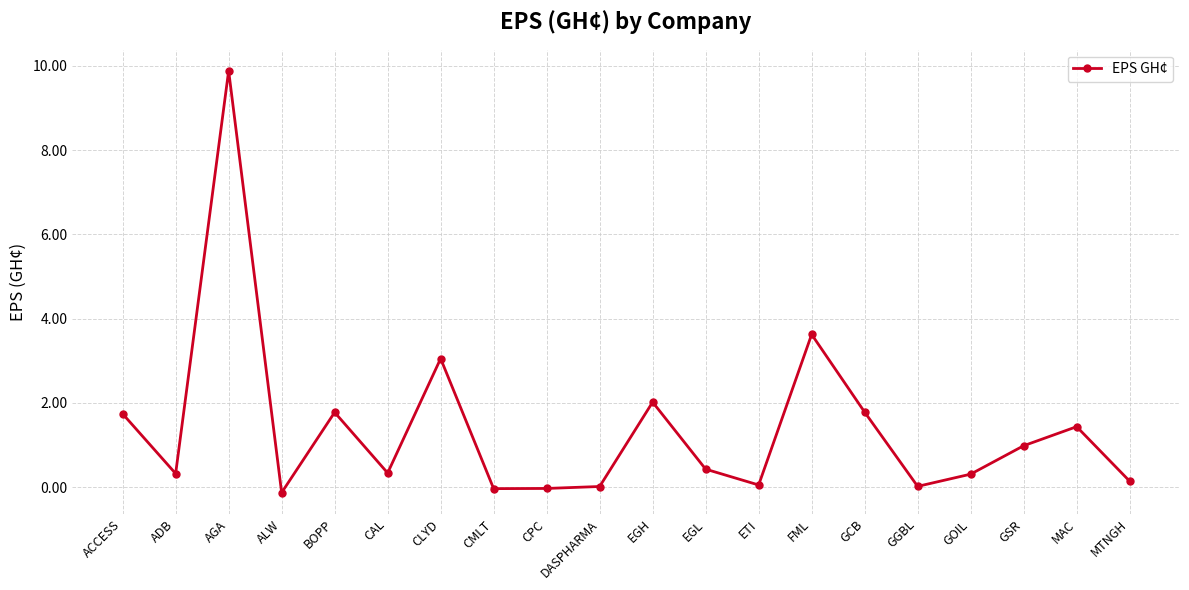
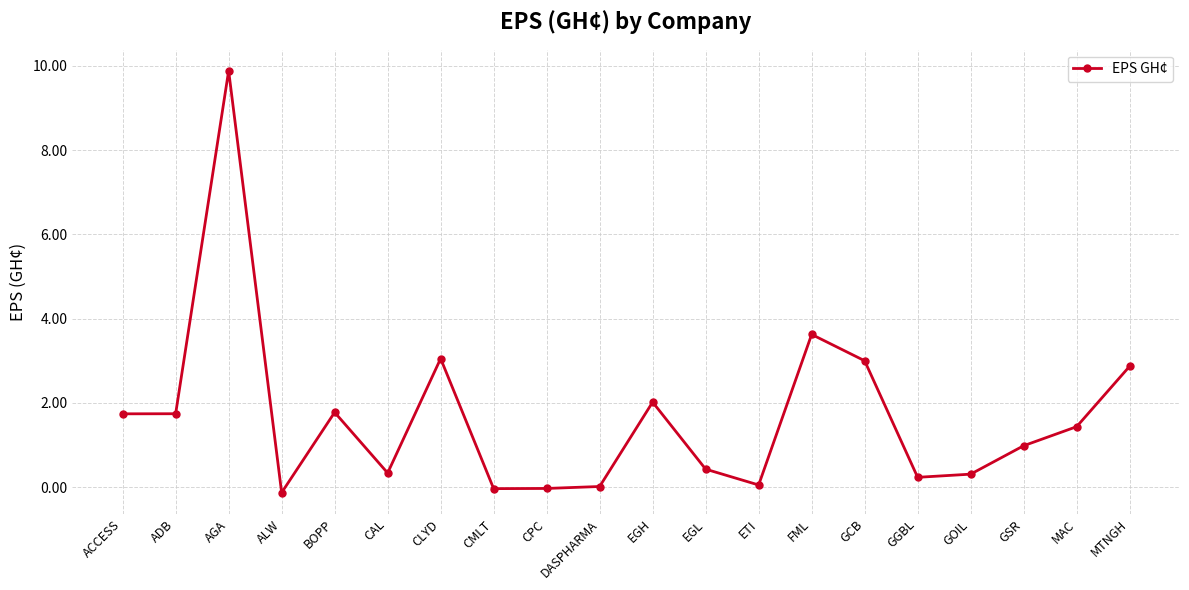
ADB: 0.3 -> 1.7
GCB: 1.8 -> 3.0
GGBL: 0.0 -> 0.2
MTNGH: 0.1 -> 2.9
